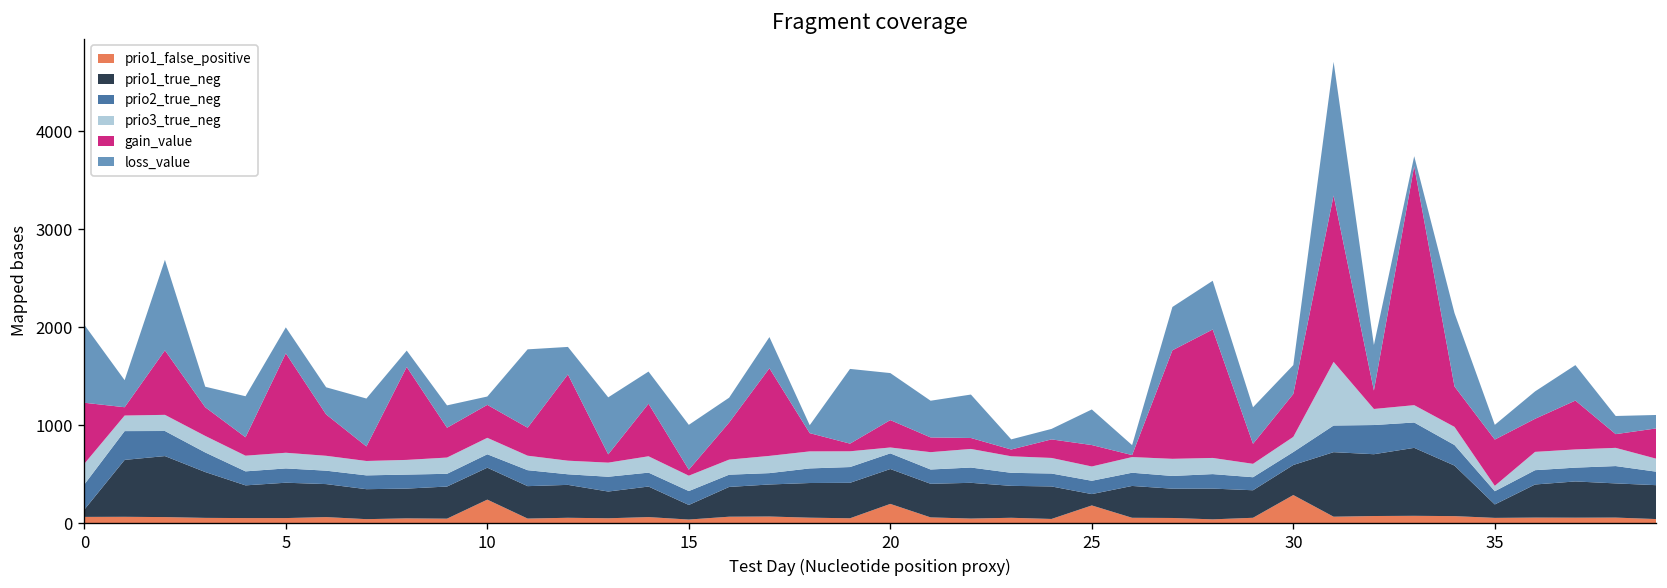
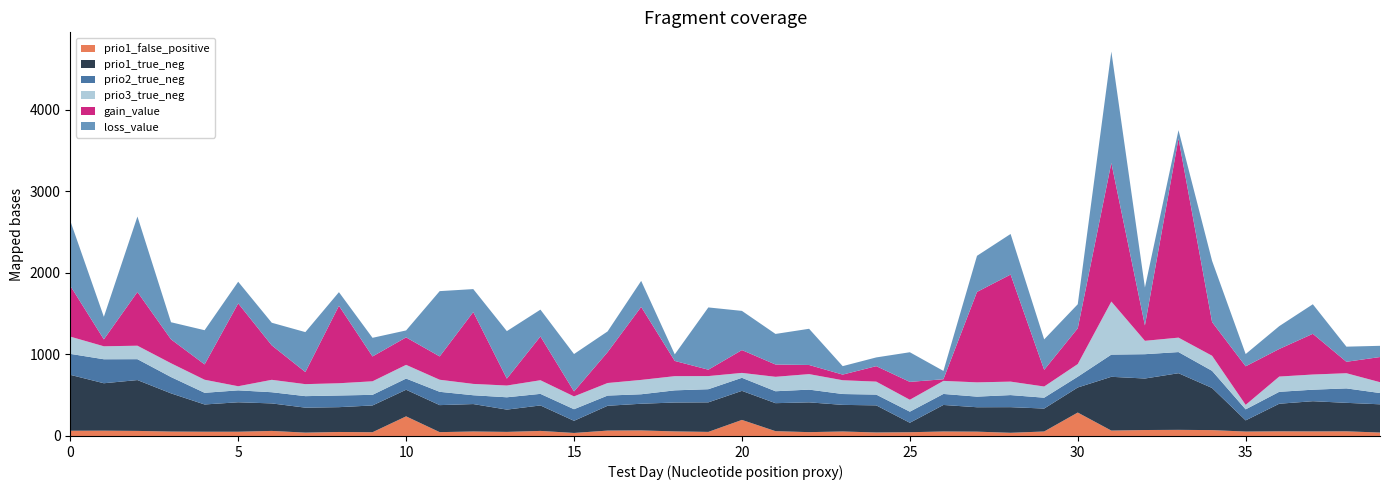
prio1_true_neg, 0: 100 -> 700
prio3_true_neg, 5: 200 -> 100
prio1_false_positive, 25: 200 -> 0
